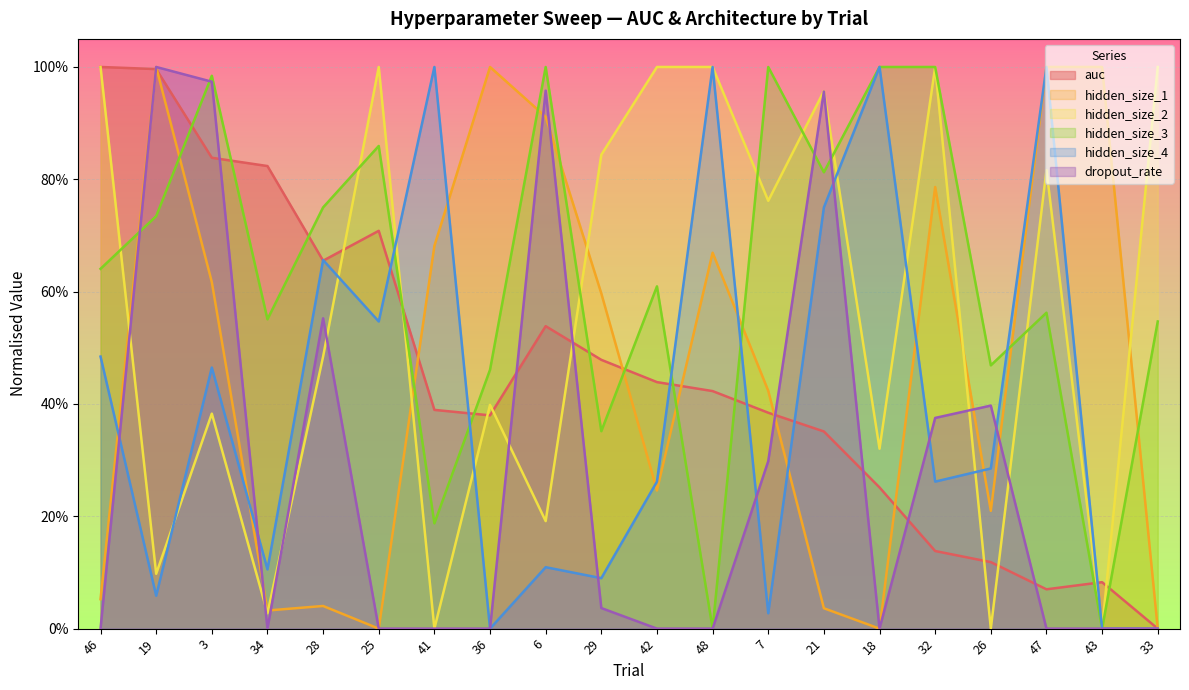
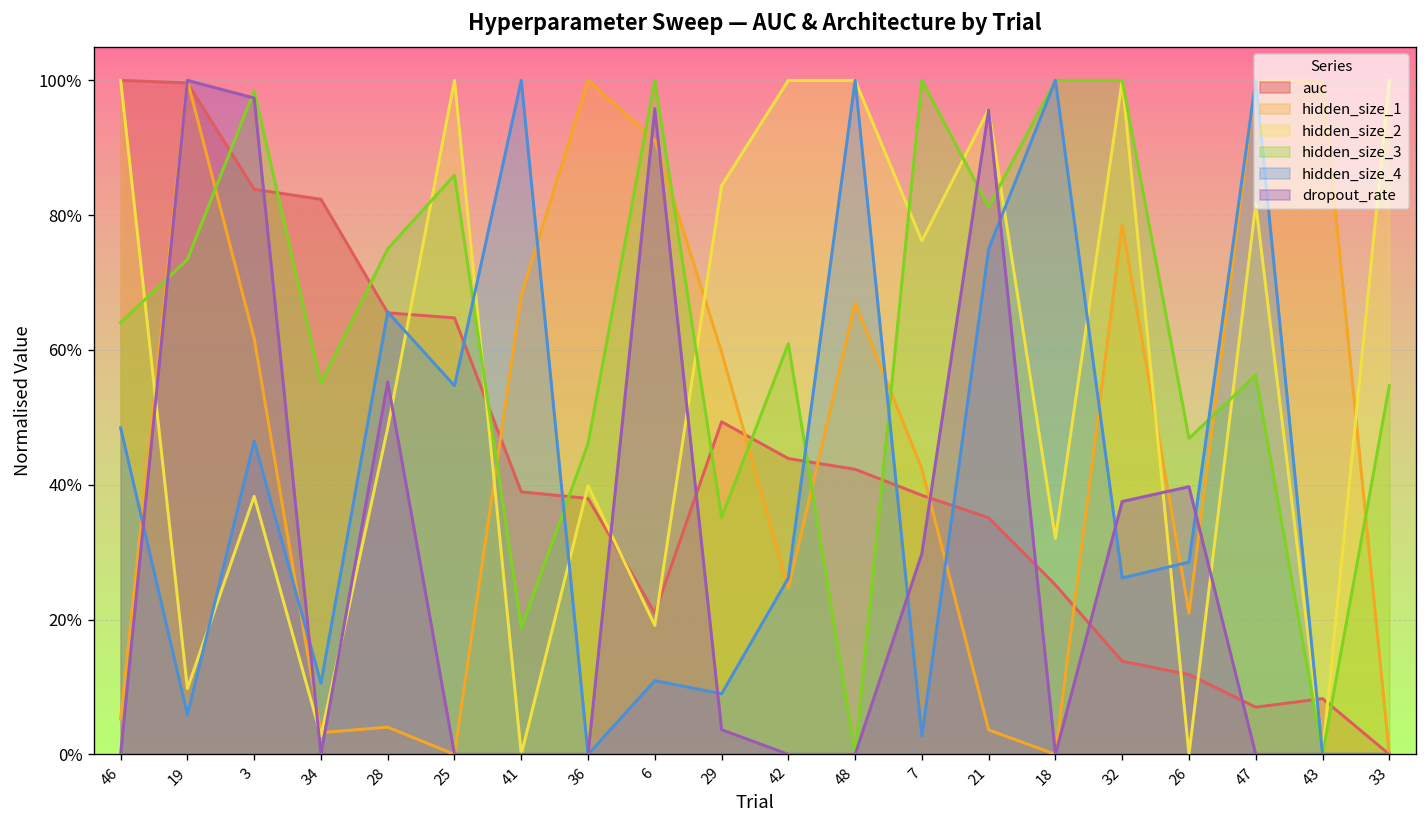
auc, 25: 71% -> 65%
auc, 6: 54% -> 21%
auc, 29: 48% -> 49%
